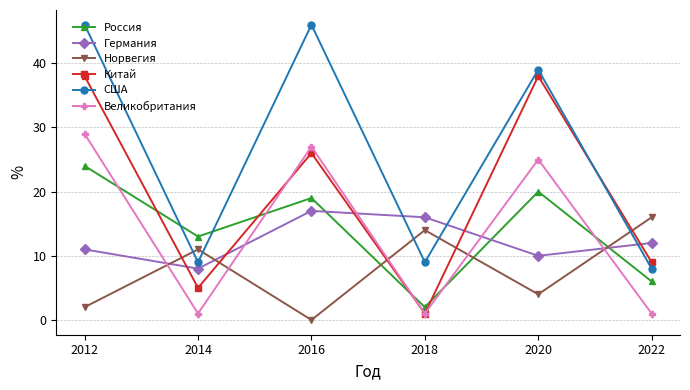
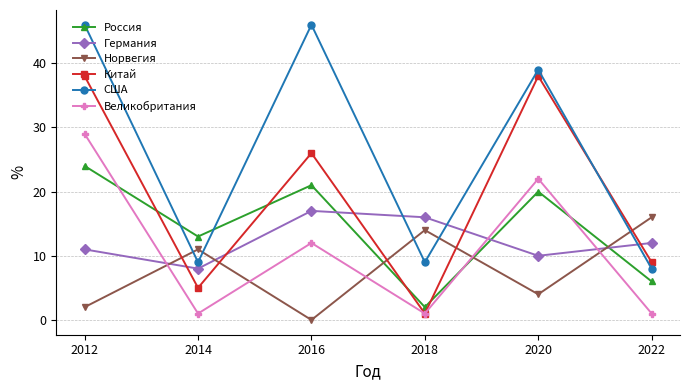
Россия, 2016: 19 -> 21
Великобритания, 2016: 27 -> 12
Великобритания, 2020: 25 -> 22
